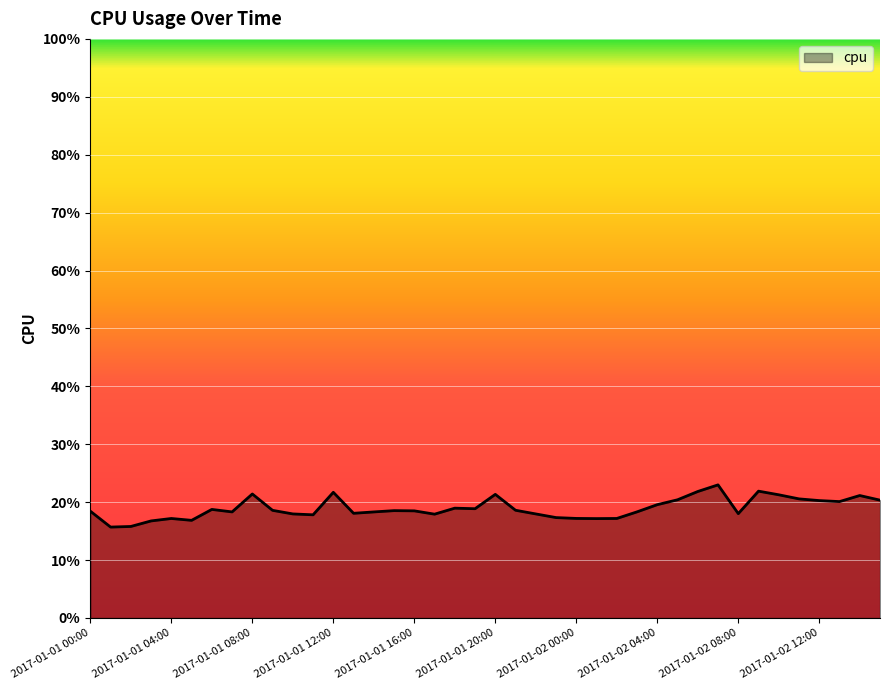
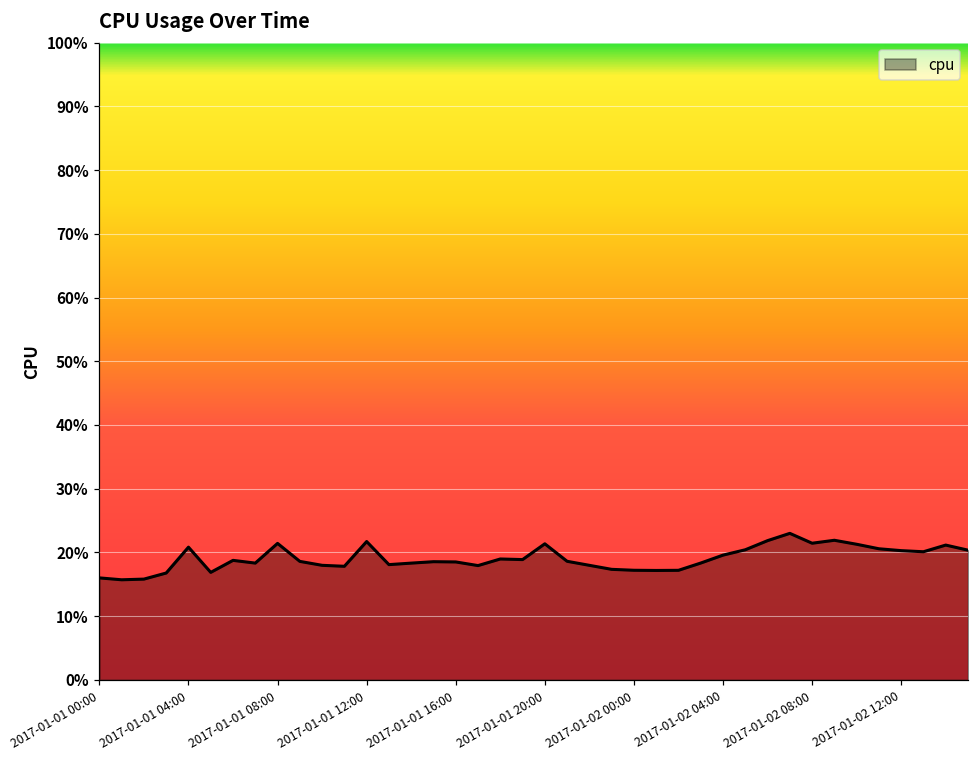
2017-01-01 00:00: 18% -> 16%
2017-01-01 04:00: 17% -> 21%
2017-01-02 08:00: 18% -> 21%
